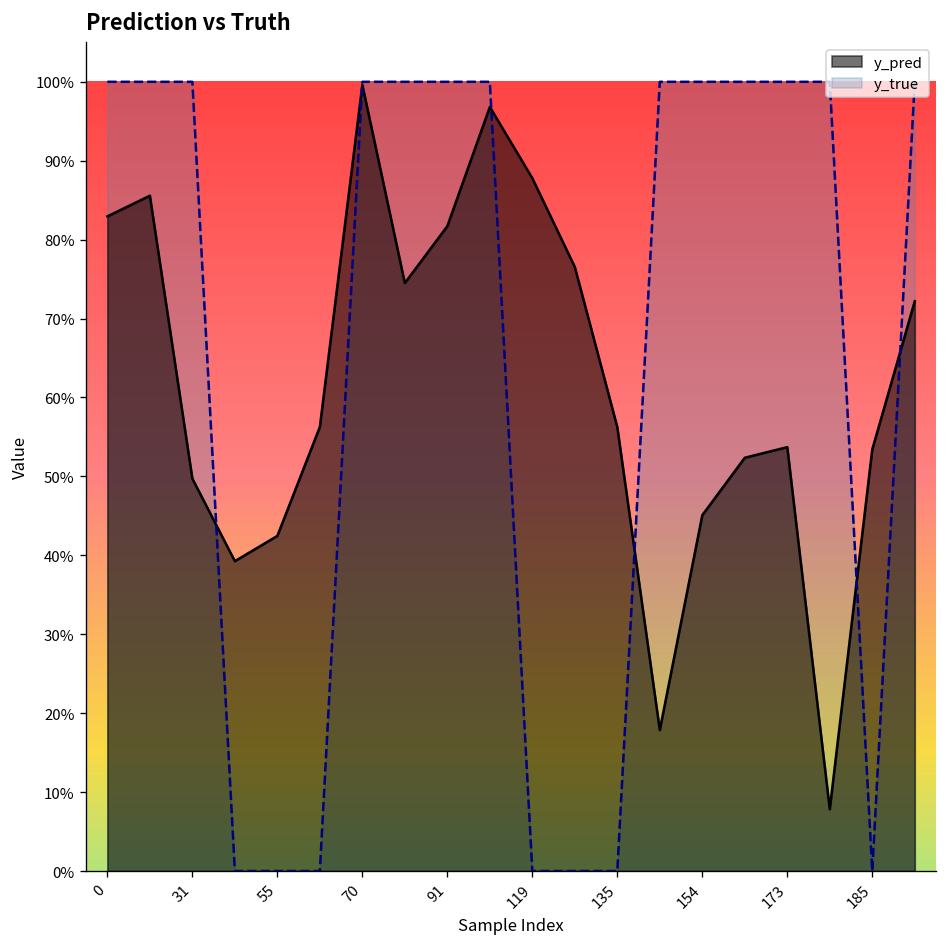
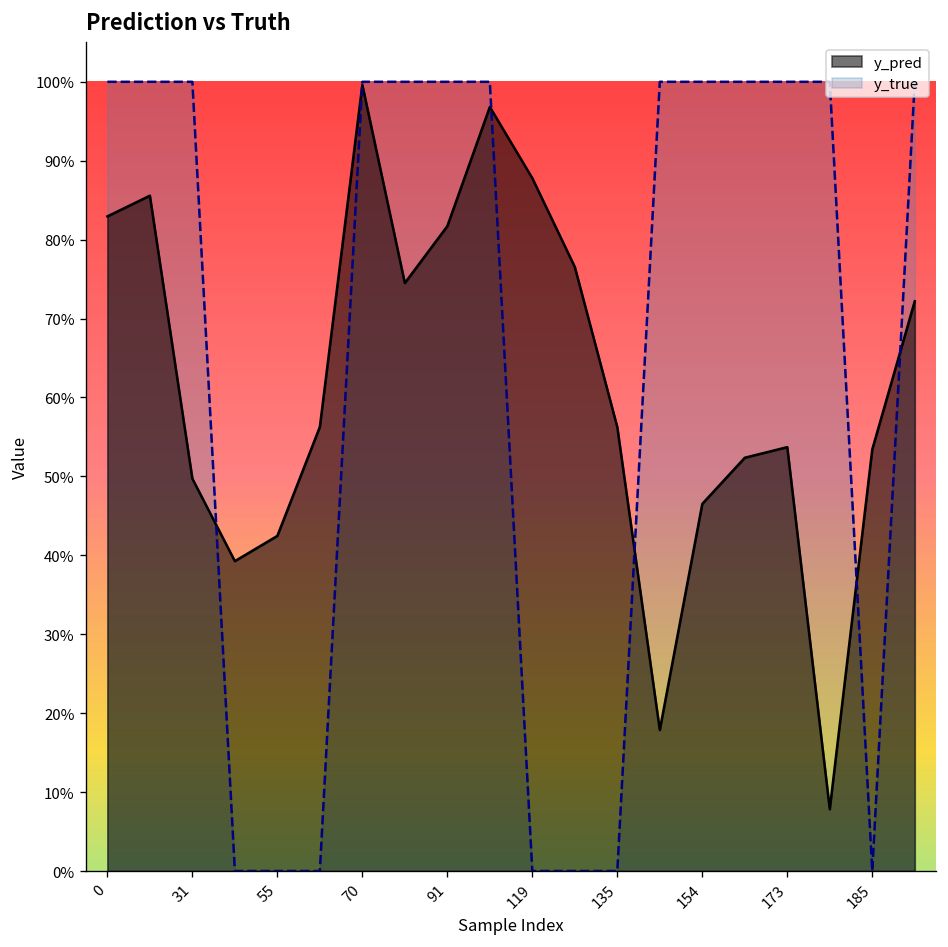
y_pred, 154: 45% -> 47%
